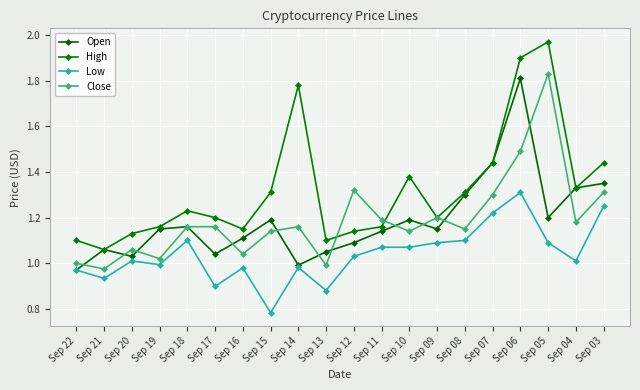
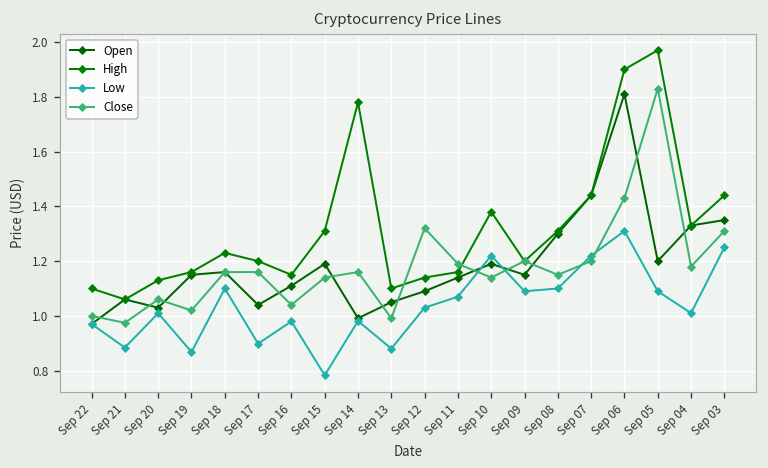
Low, Sep 21: 0.93 -> 0.88
Low, Sep 19: 0.99 -> 0.87
Low, Sep 10: 1.07 -> 1.22
Close, Sep 07: 1.3 -> 1.2
Close, Sep 06: 1.49 -> 1.43
